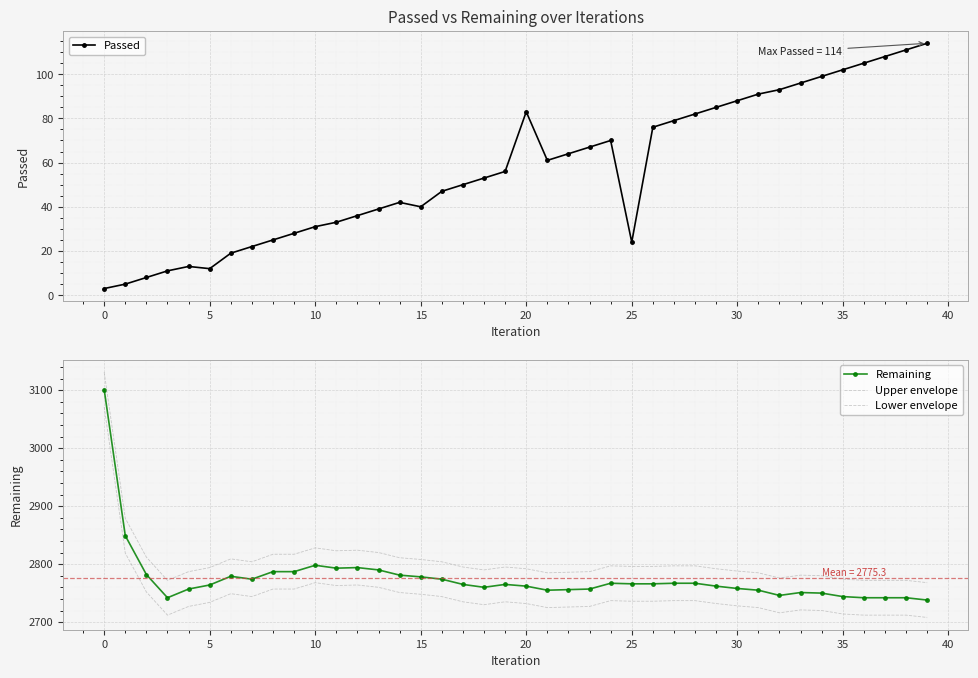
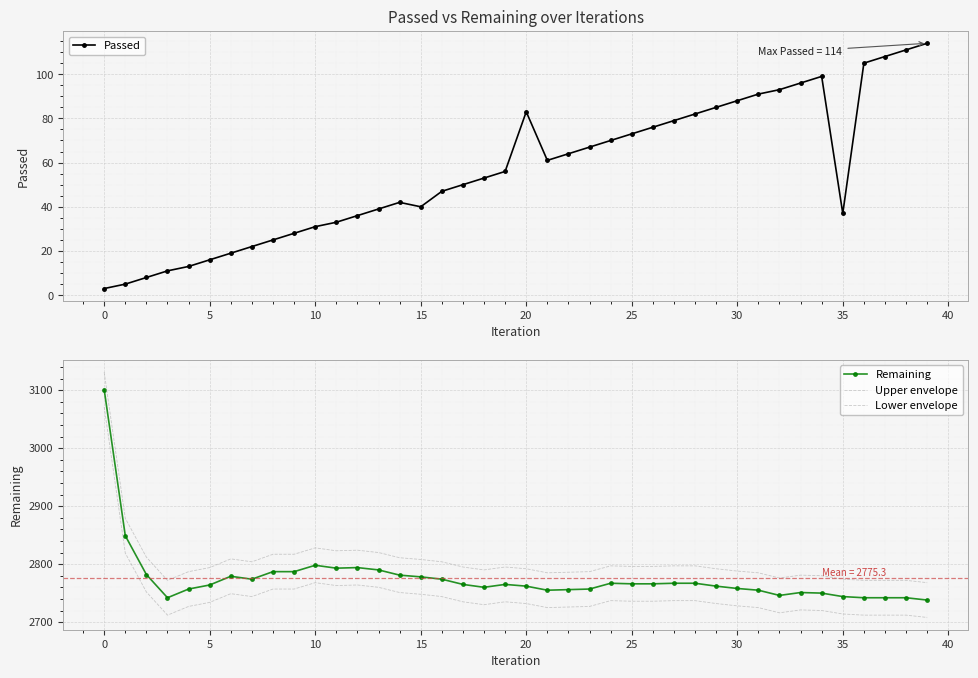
Passed vs Remaining over Iterations, 5: 12 -> 16
Passed vs Remaining over Iterations, 25: 24 -> 73
Passed vs Remaining over Iterations, 35: 102 -> 37
